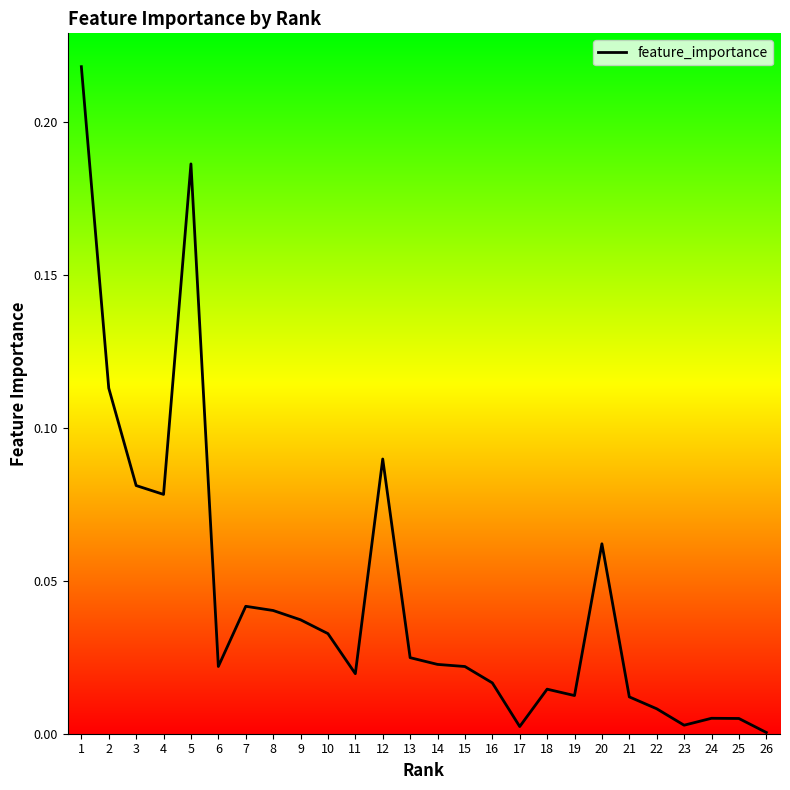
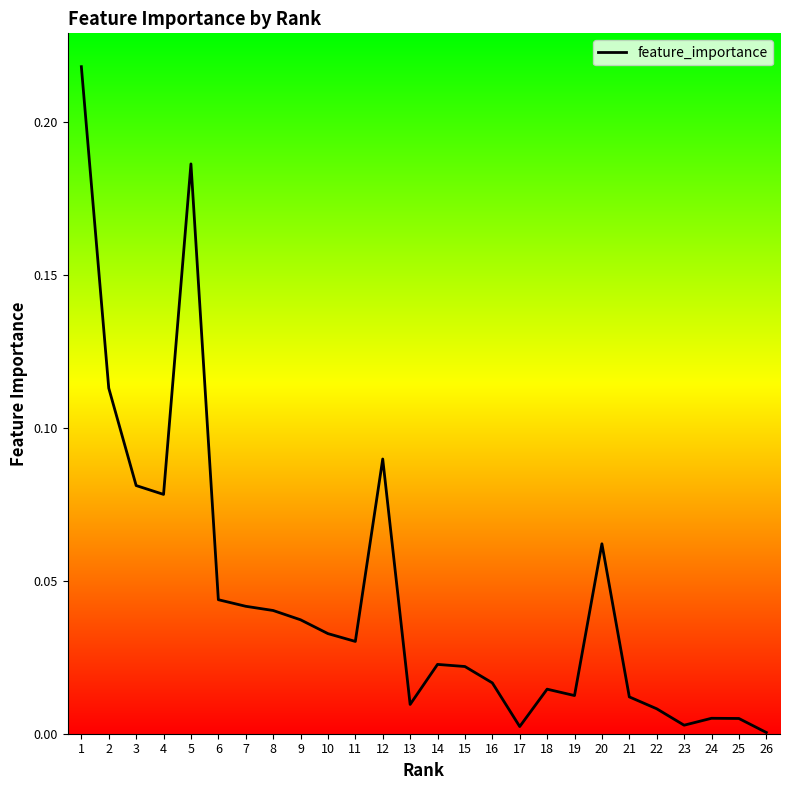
6: 0.022 -> 0.044
11: 0.020 -> 0.030
13: 0.025 -> 0.010
